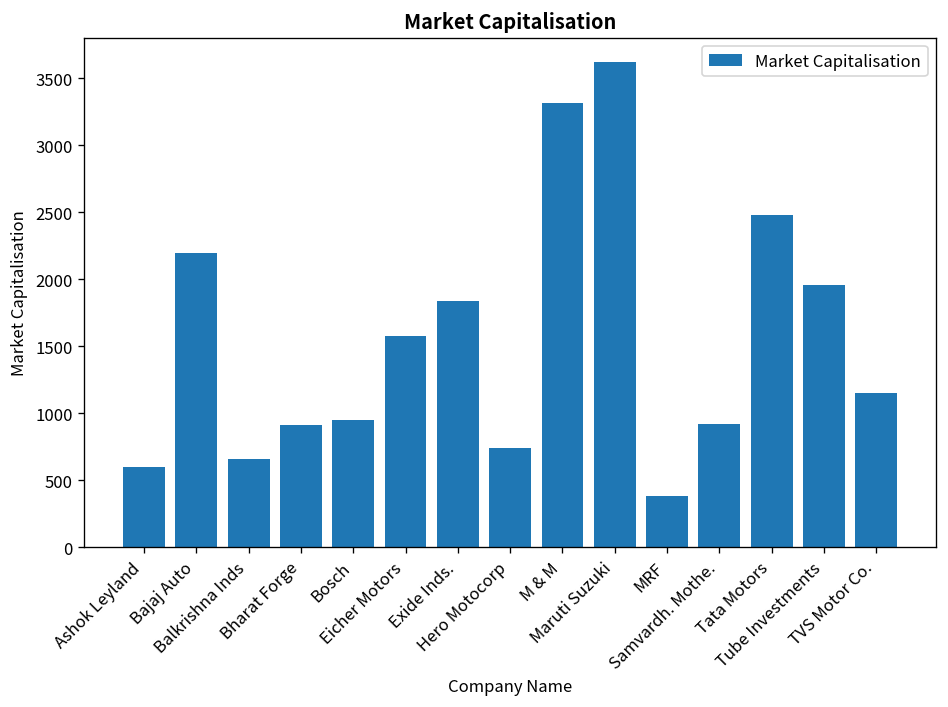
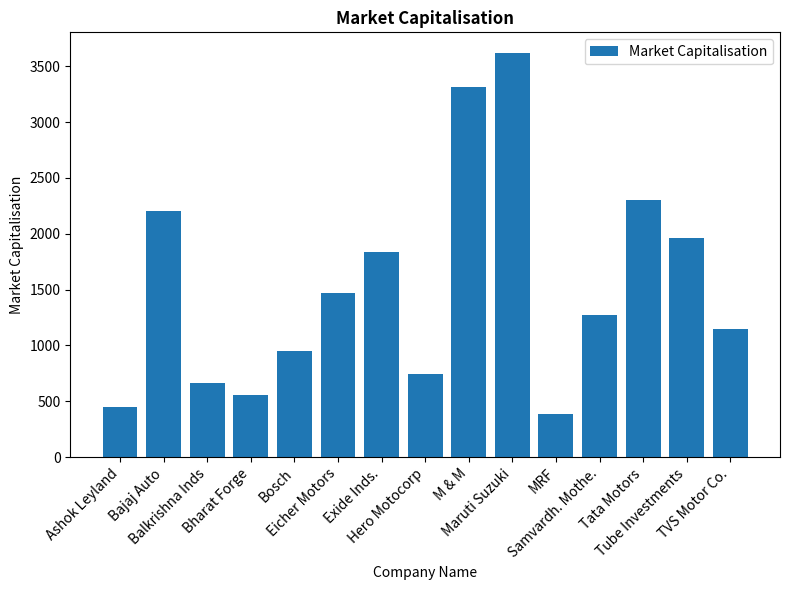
Ashok Leyland: 600 -> 450
Bharat Forge: 910 -> 560
Eicher Motors: 1570 -> 1470
Samvardh. Mothe.: 920 -> 1270
Tata Motors: 2480 -> 2300
